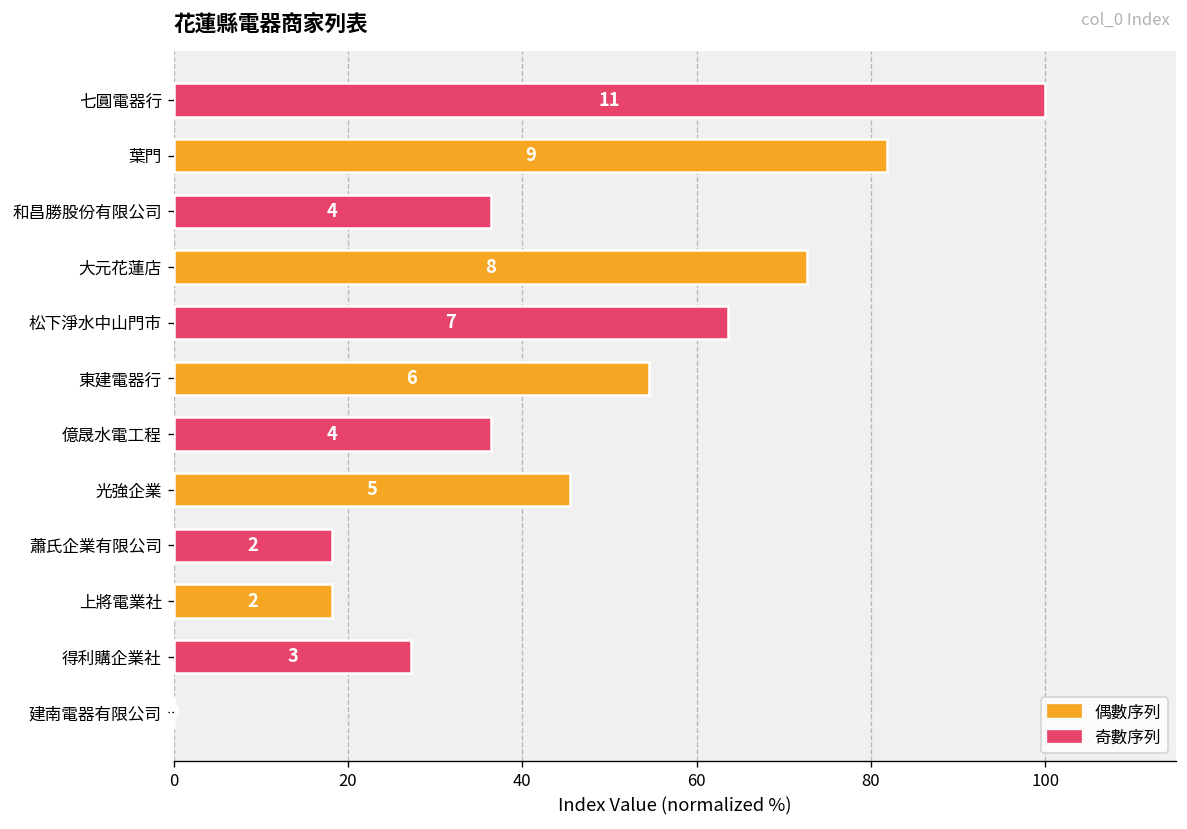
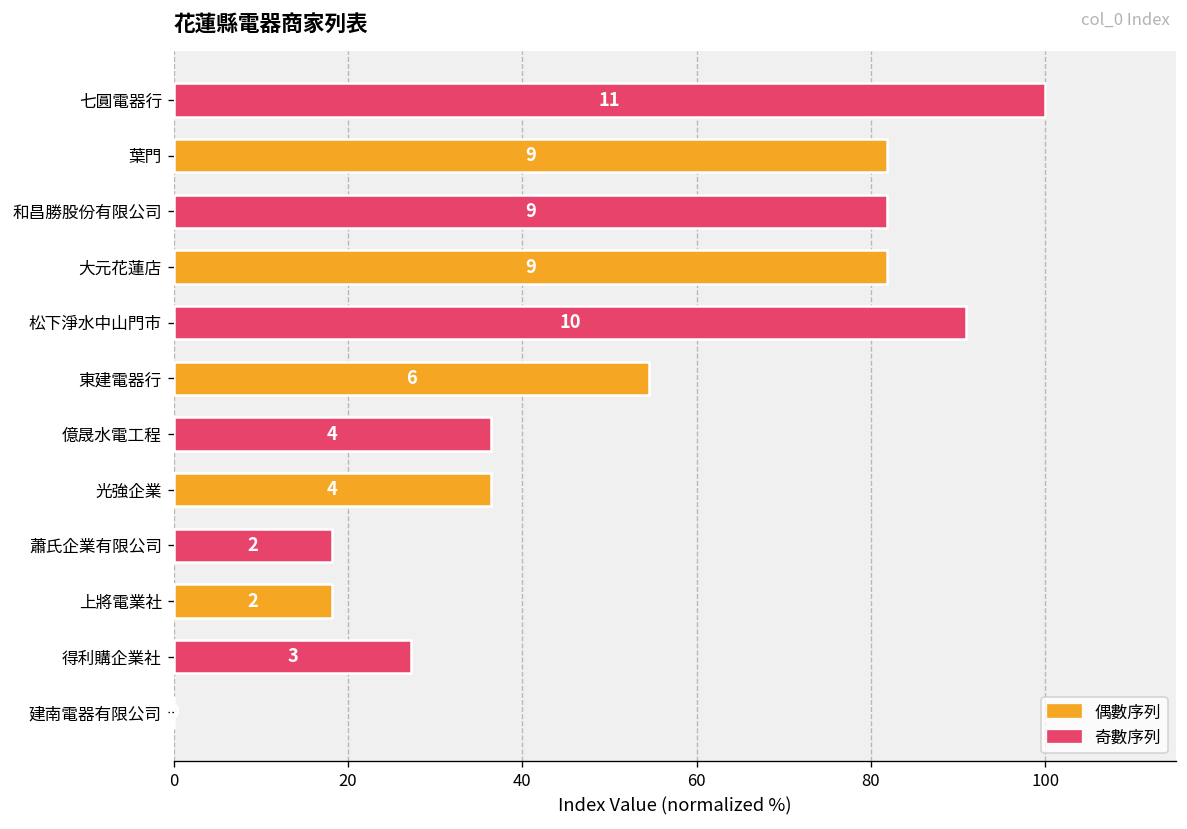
和昌勝股份有限公司: 4 -> 9
大元花蓮店: 8 -> 9
松下淨水中山門市: 7 -> 10
光強企業: 5 -> 4
